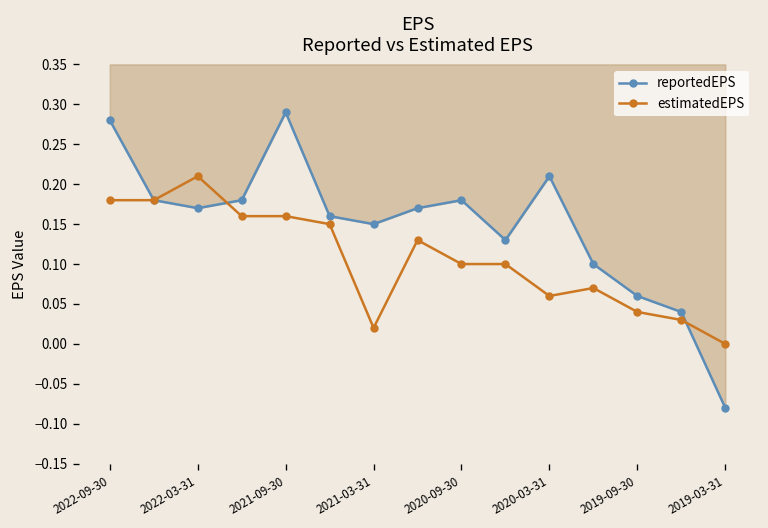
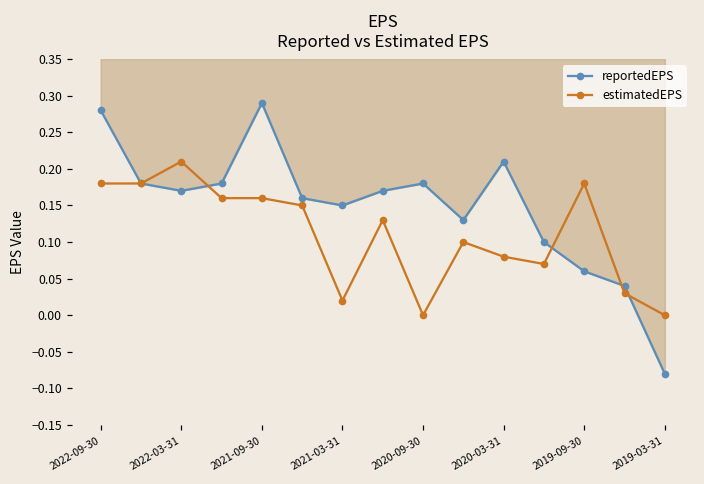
estimatedEPS, 2020-09-30: 0.1 -> 0.0
estimatedEPS, 2020-03-31: 0.06 -> 0.08
estimatedEPS, 2019-09-30: 0.04 -> 0.18
